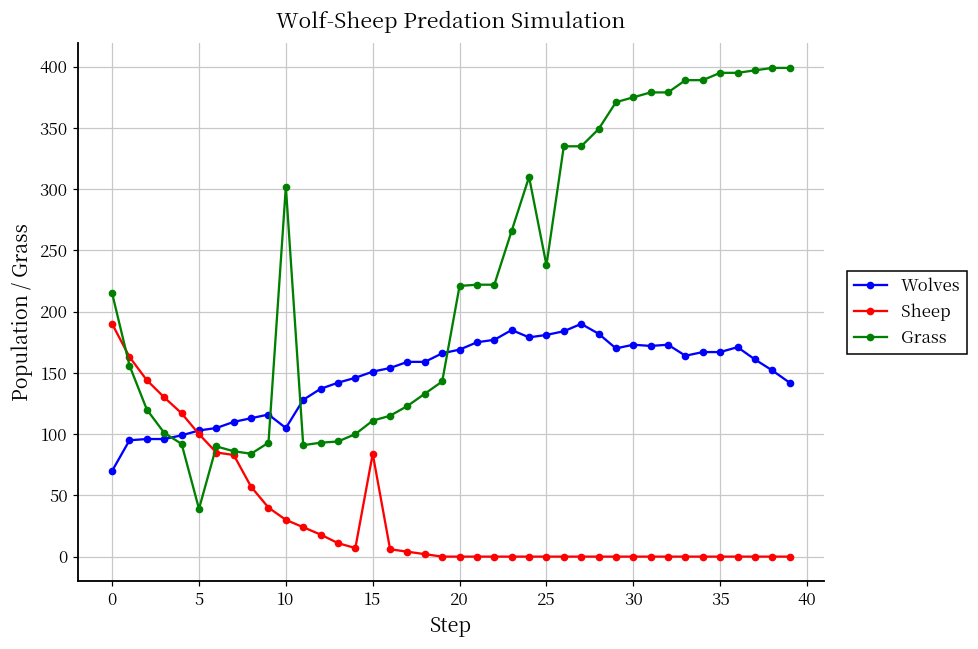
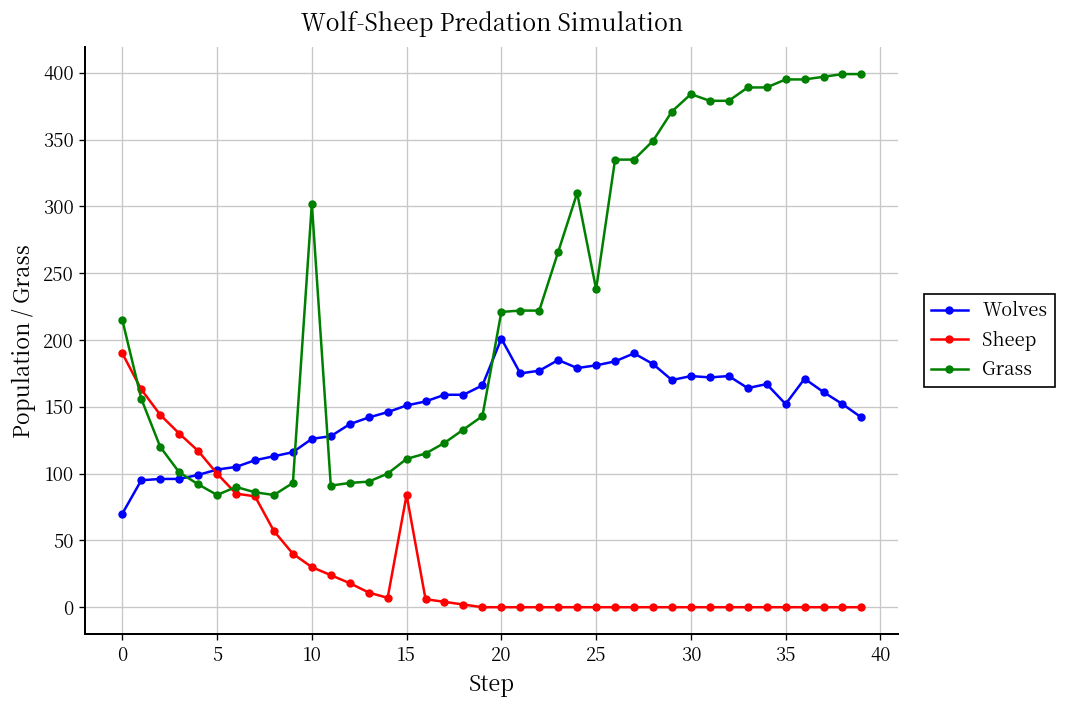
Grass, 5: 39 -> 84
Wolves, 10: 105 -> 126
Wolves, 20: 169 -> 201
Grass, 30: 375 -> 384
Wolves, 35: 167 -> 152
